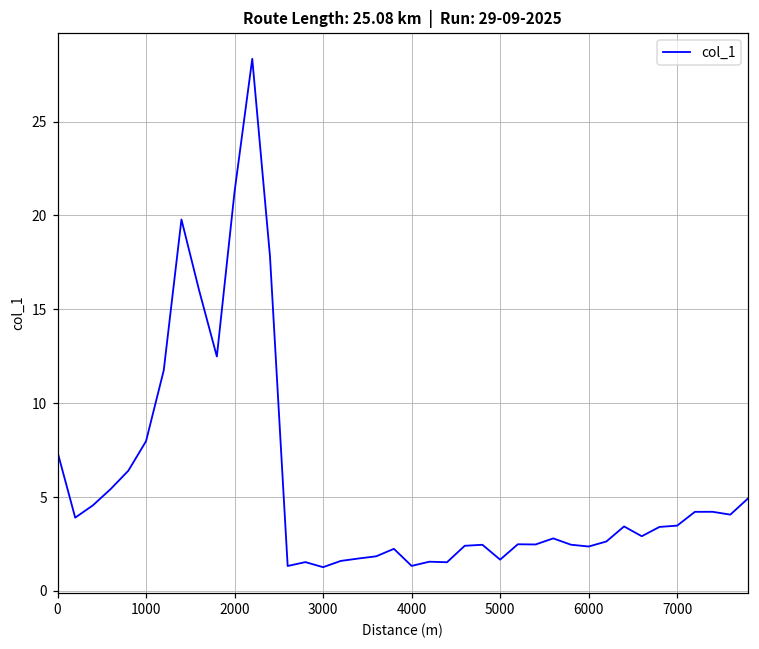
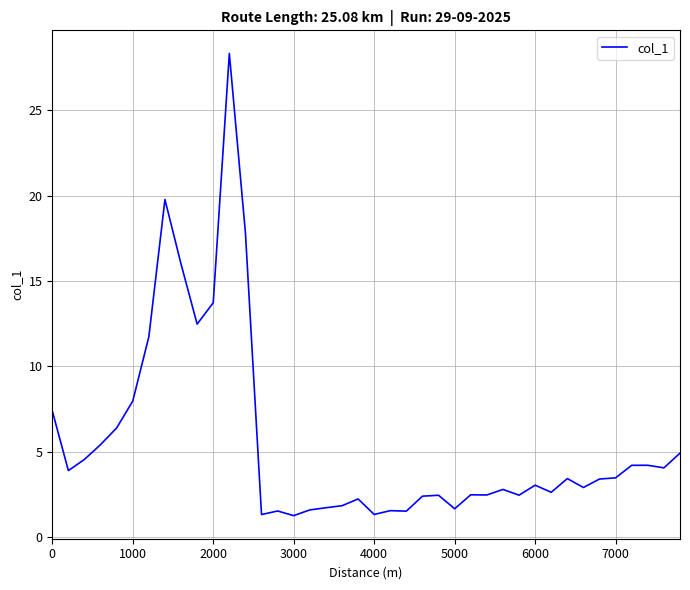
2000: 21.3 -> 13.7
6000: 2.4 -> 3.0
